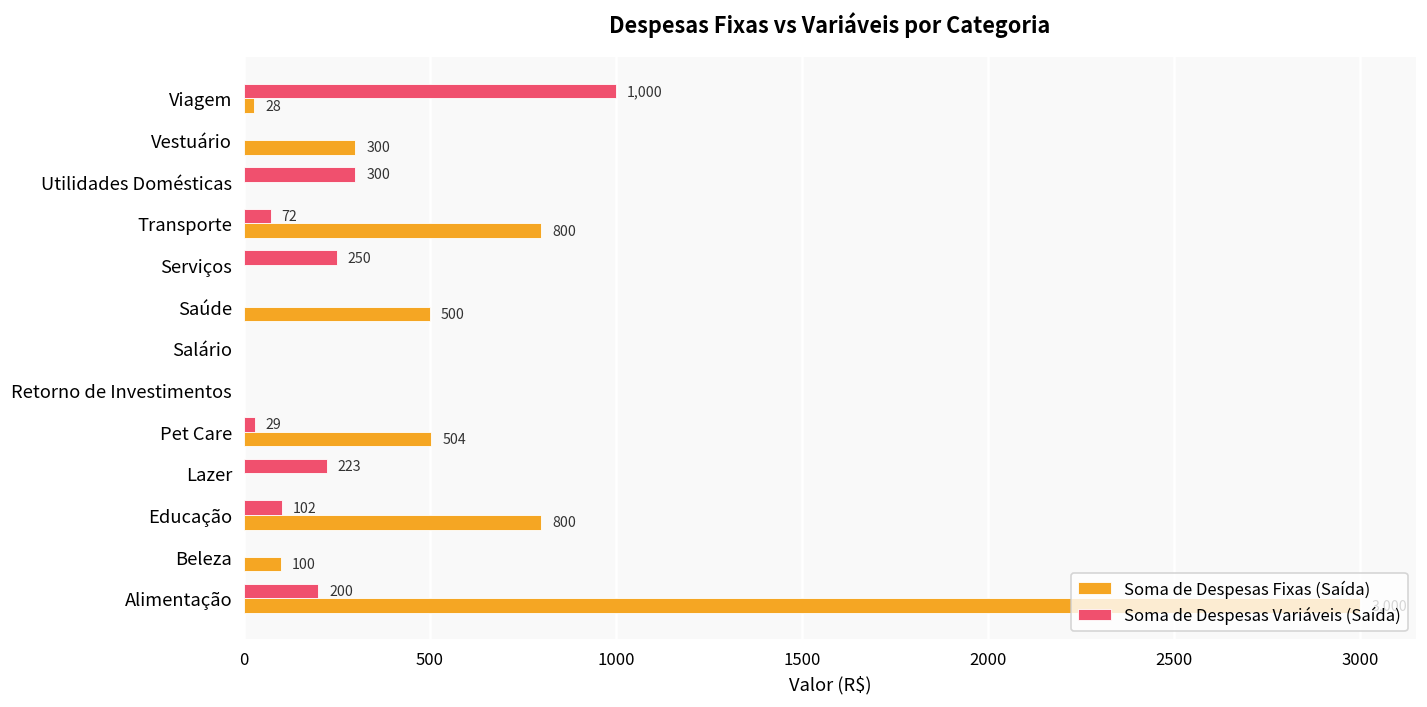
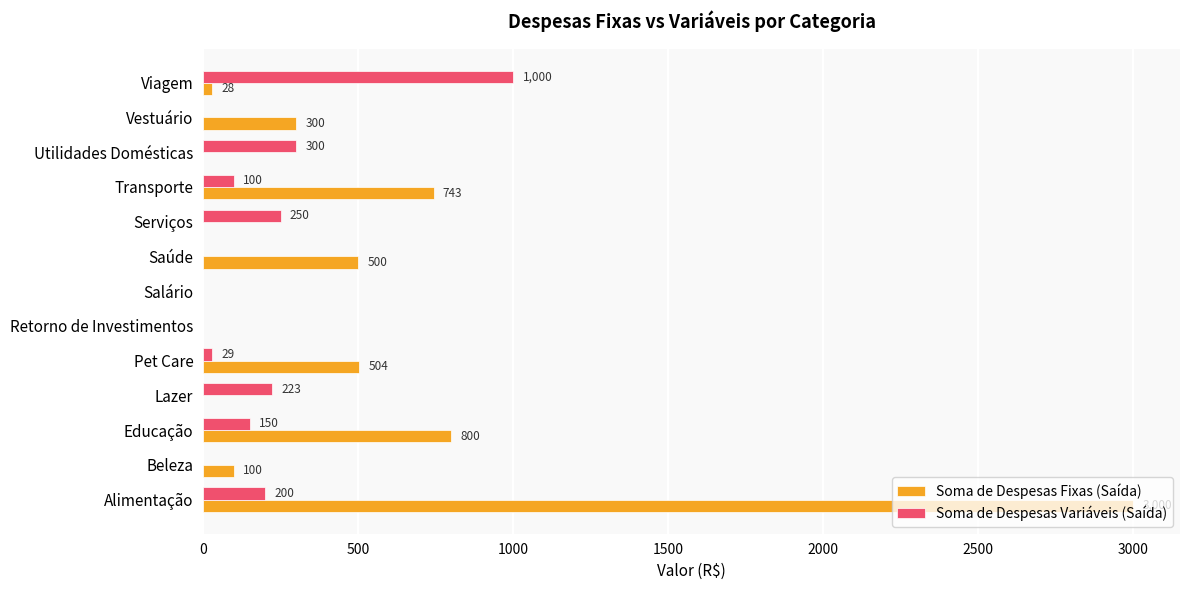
Soma de Despesas Variáveis (Saída), Transporte: 72 -> 100
Soma de Despesas Fixas (Saída), Transporte: 800 -> 743
Soma de Despesas Variáveis (Saída), Educação: 102 -> 150
